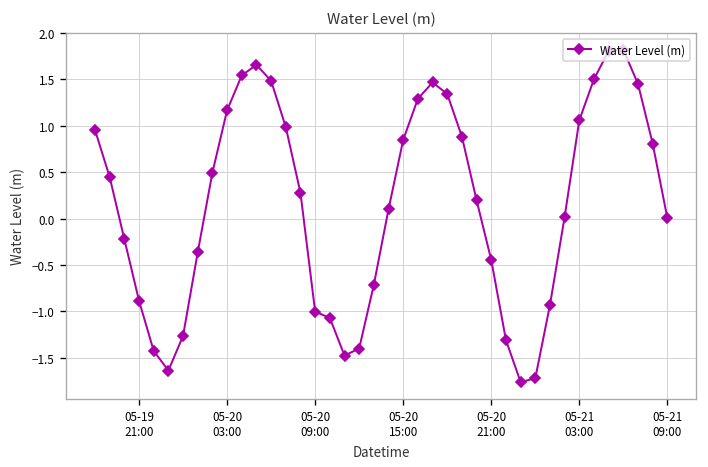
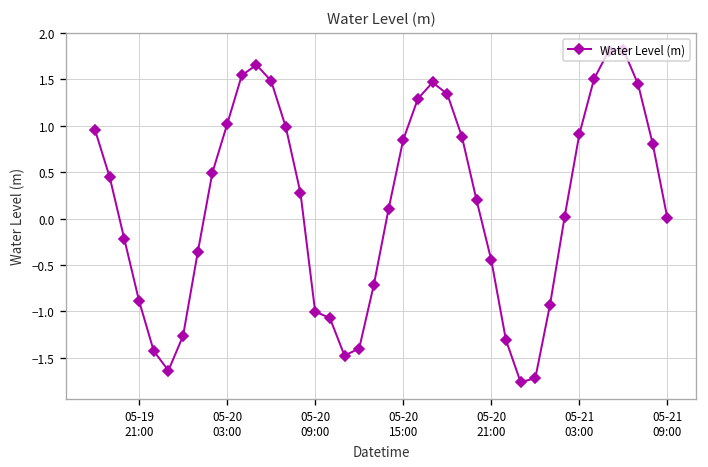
05-20 03:00: 1.2 -> 1.0
05-21 03:00: 1.1 -> 0.9
